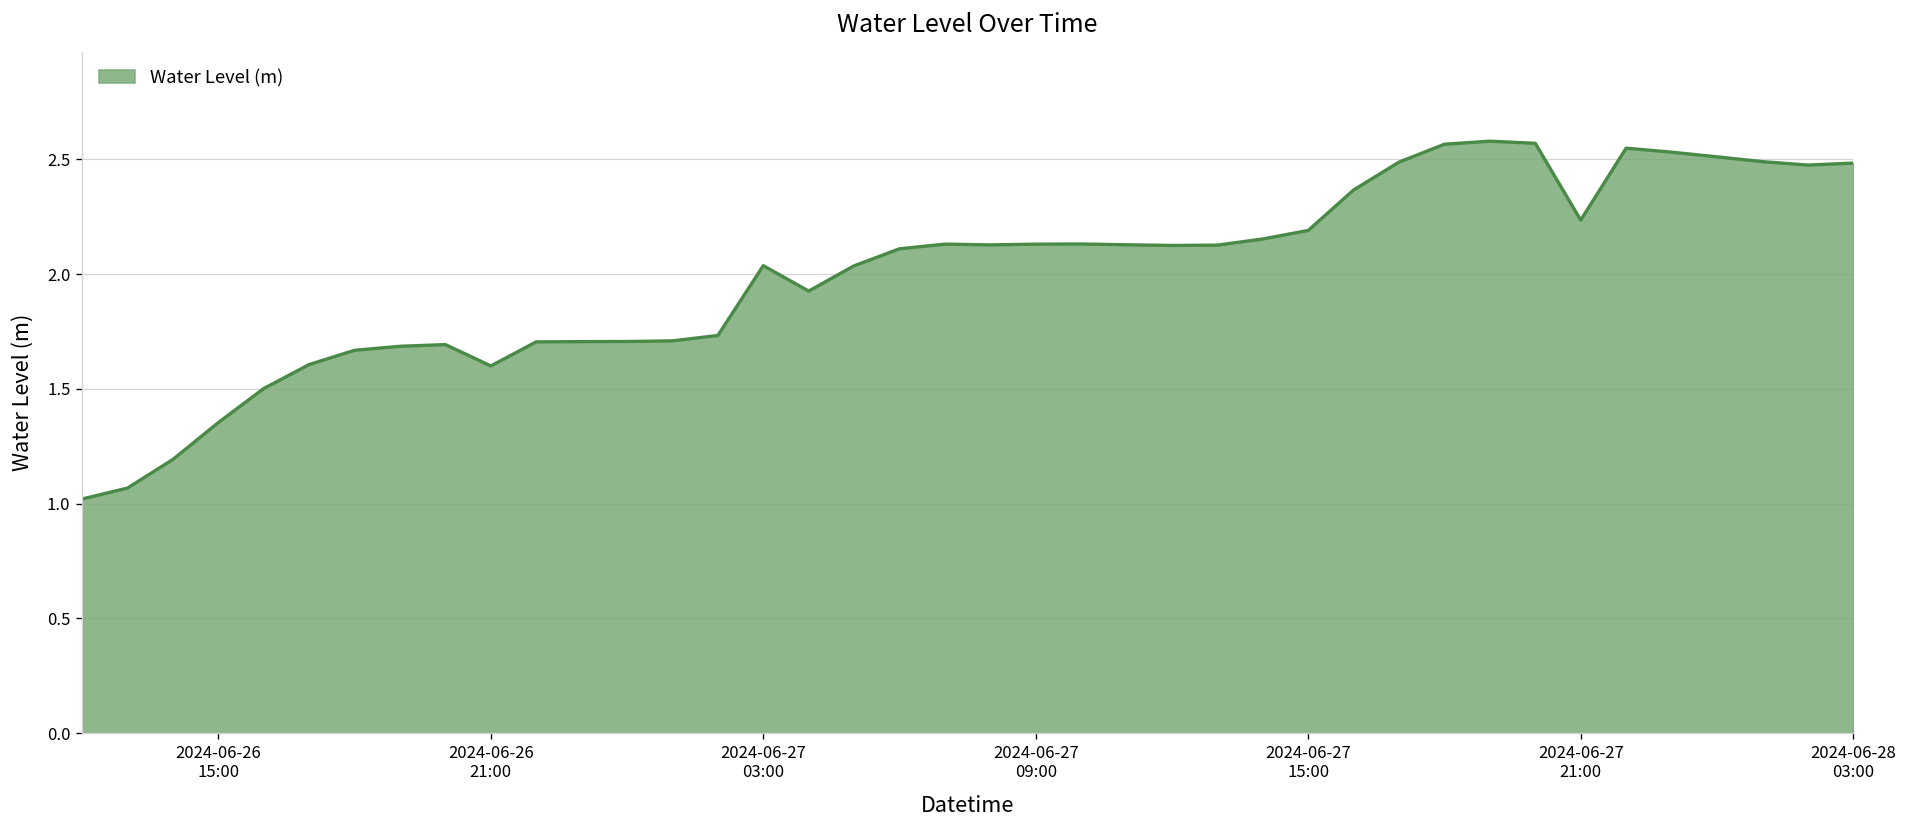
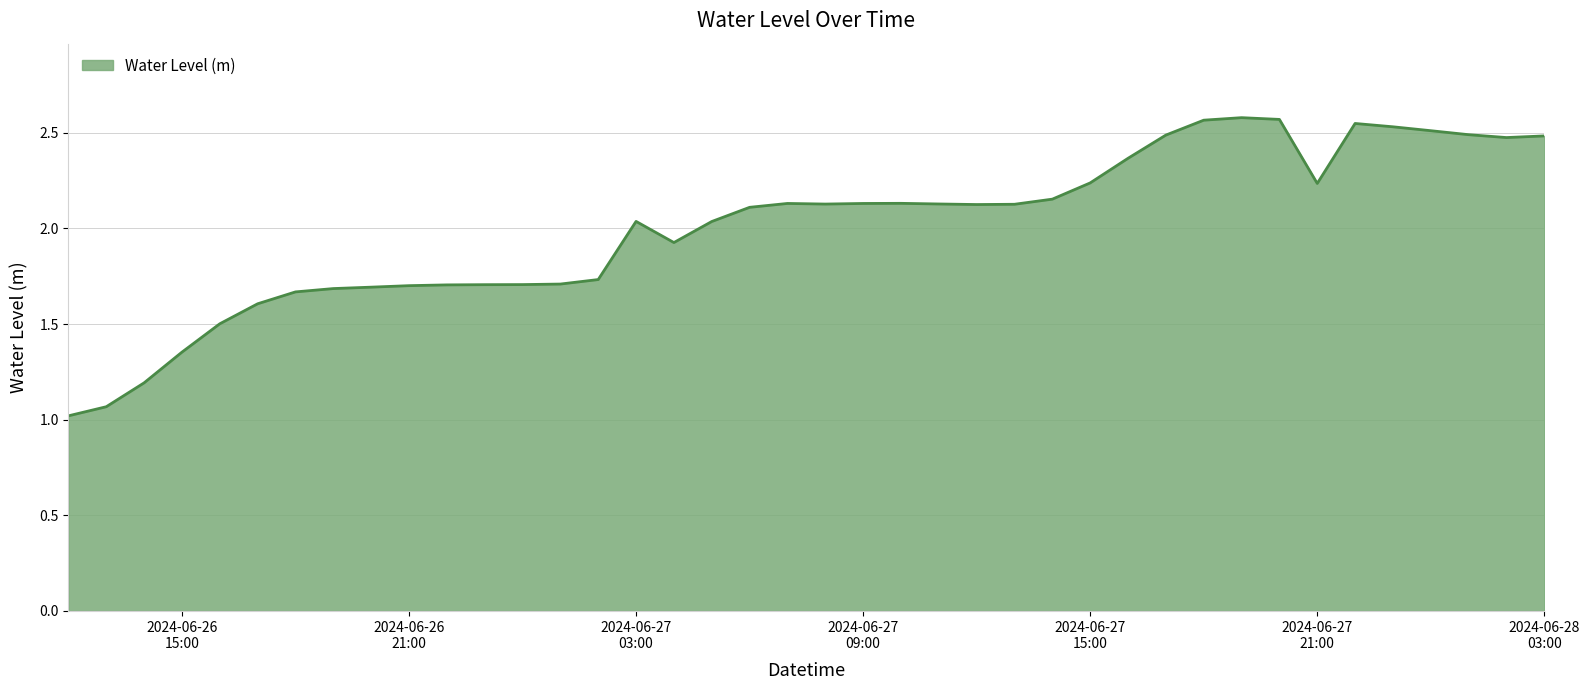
2024-06-26 21:00: 1.60 -> 1.70
2024-06-27 15:00: 2.19 -> 2.24
